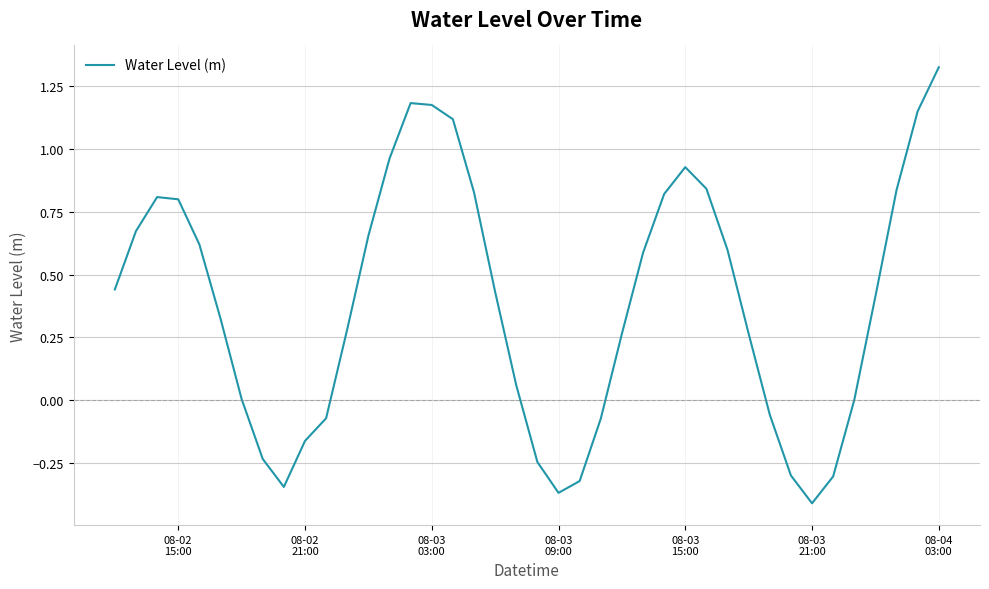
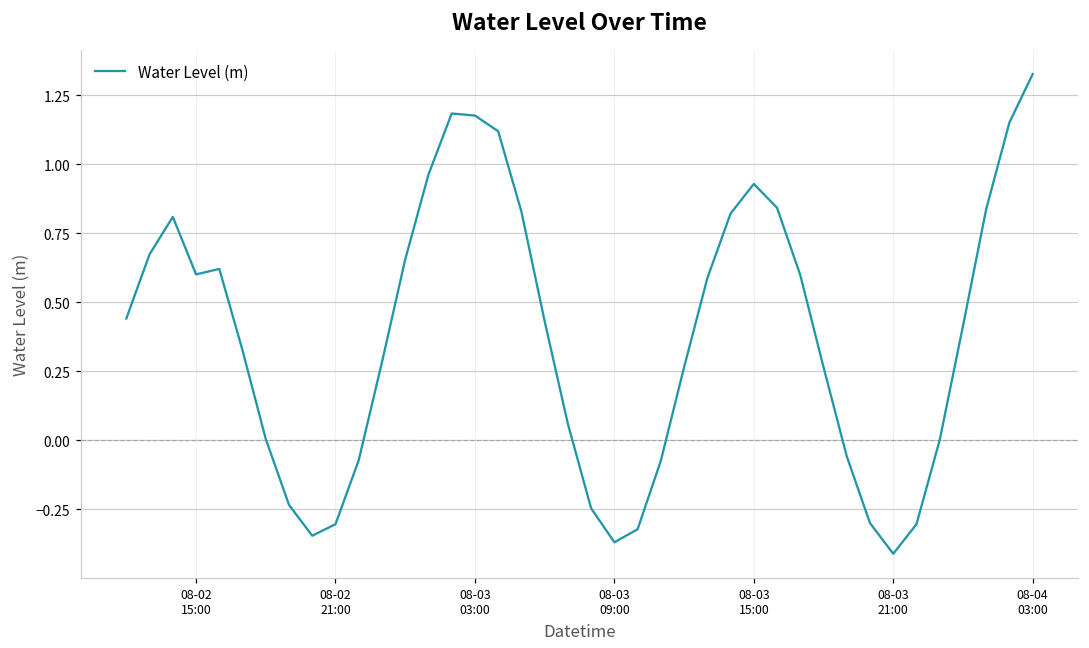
08-02 15:00: 0.80 -> 0.60
08-02 21:00: -0.16 -> -0.30
